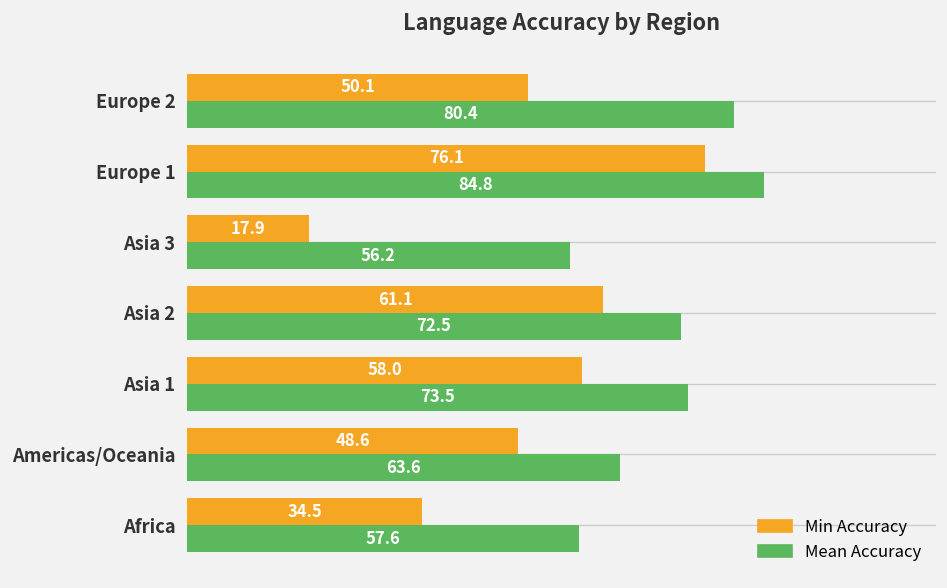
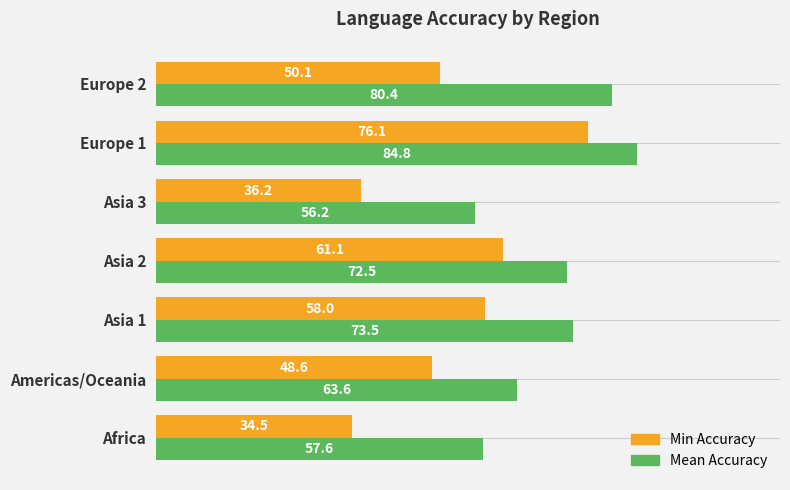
Min Accuracy, Asia 3: 17.9 -> 36.2
